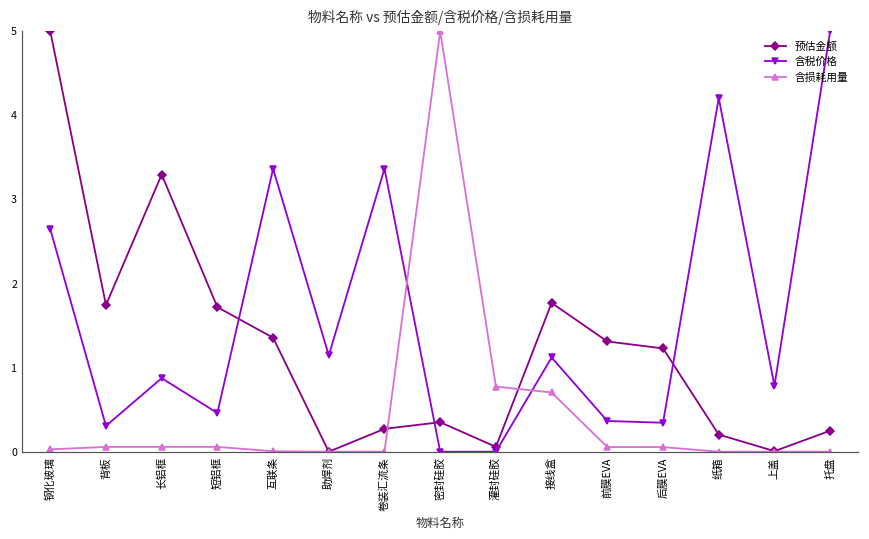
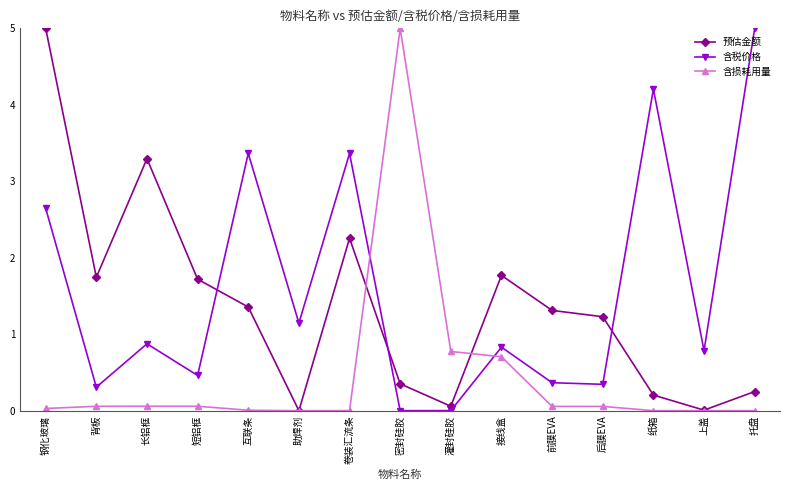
预估金额, 卷装汇流条: 0.3 -> 2.3
含税价格, 接线盒: 1.1 -> 0.8
